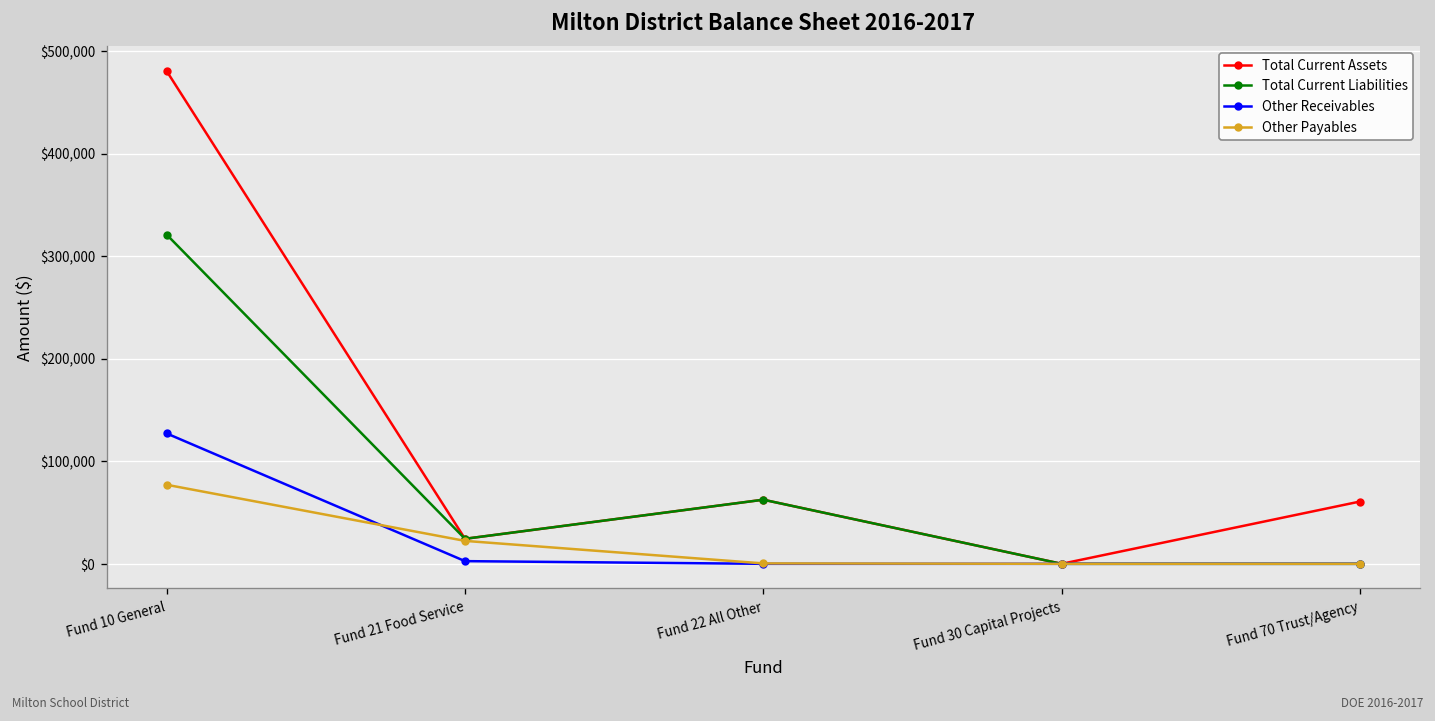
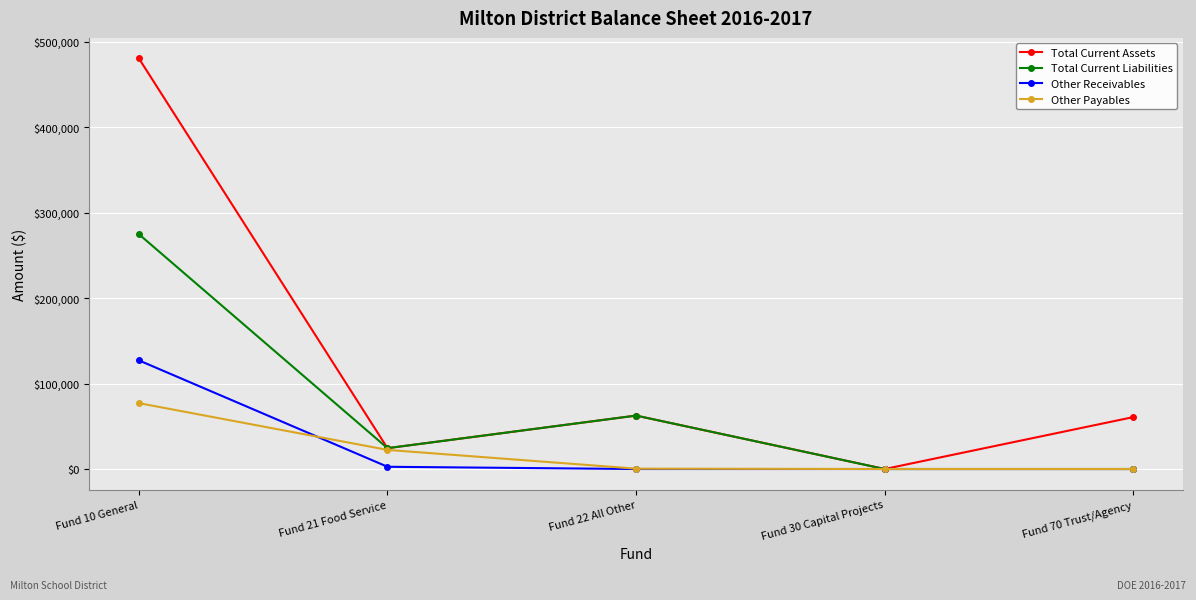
Total Current Liabilities, Fund 10 General: $320,000 -> $270,000
